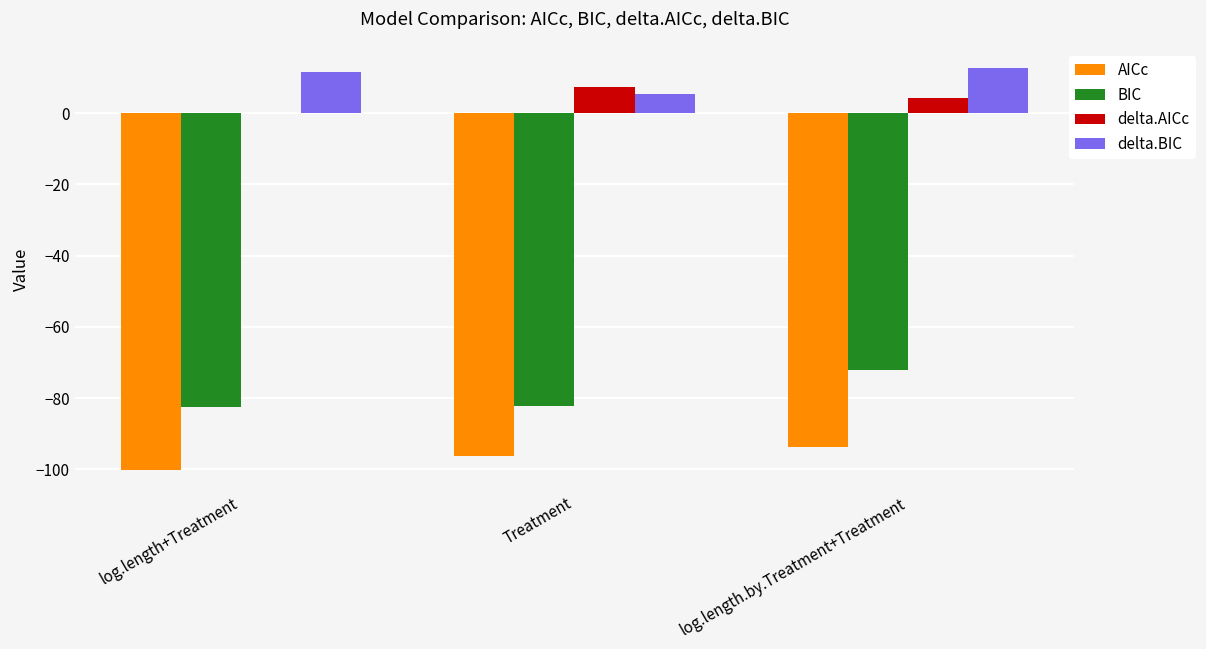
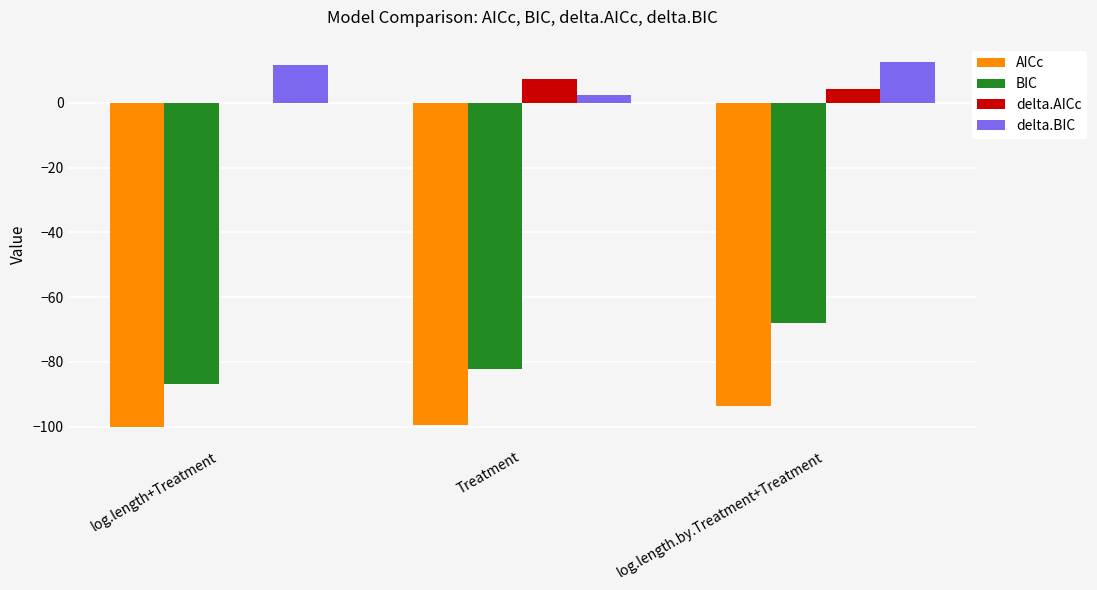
BIC, log.length+Treatment: -82 -> -87
AICc, Treatment: -96 -> -100
delta.BIC, Treatment: 5 -> 2
BIC, log.length.by.Treatment+Treatment: -72 -> -68
